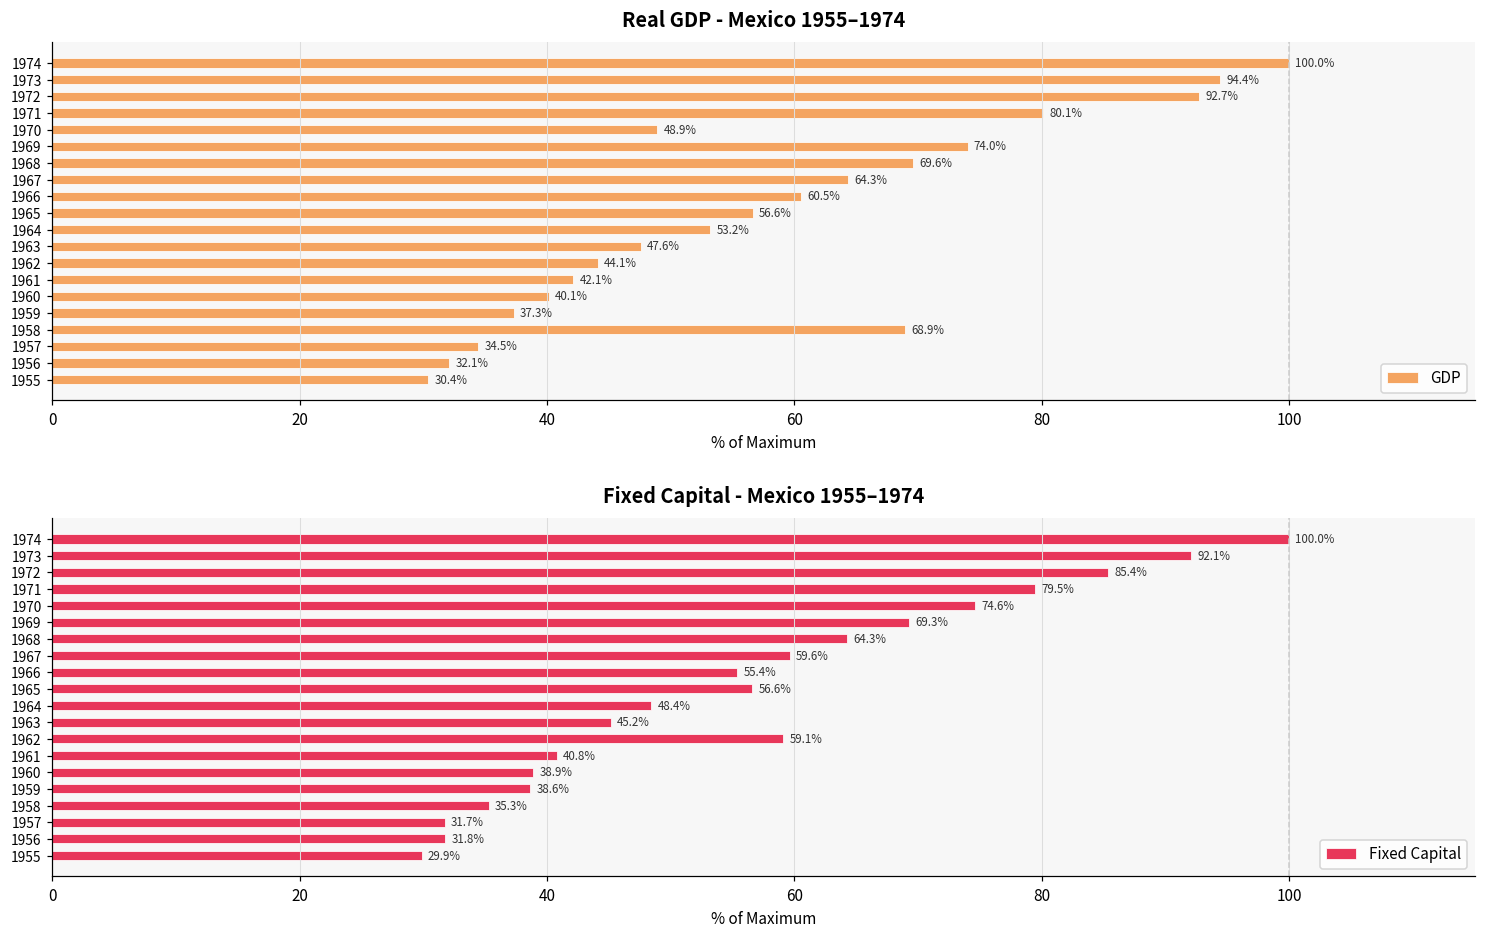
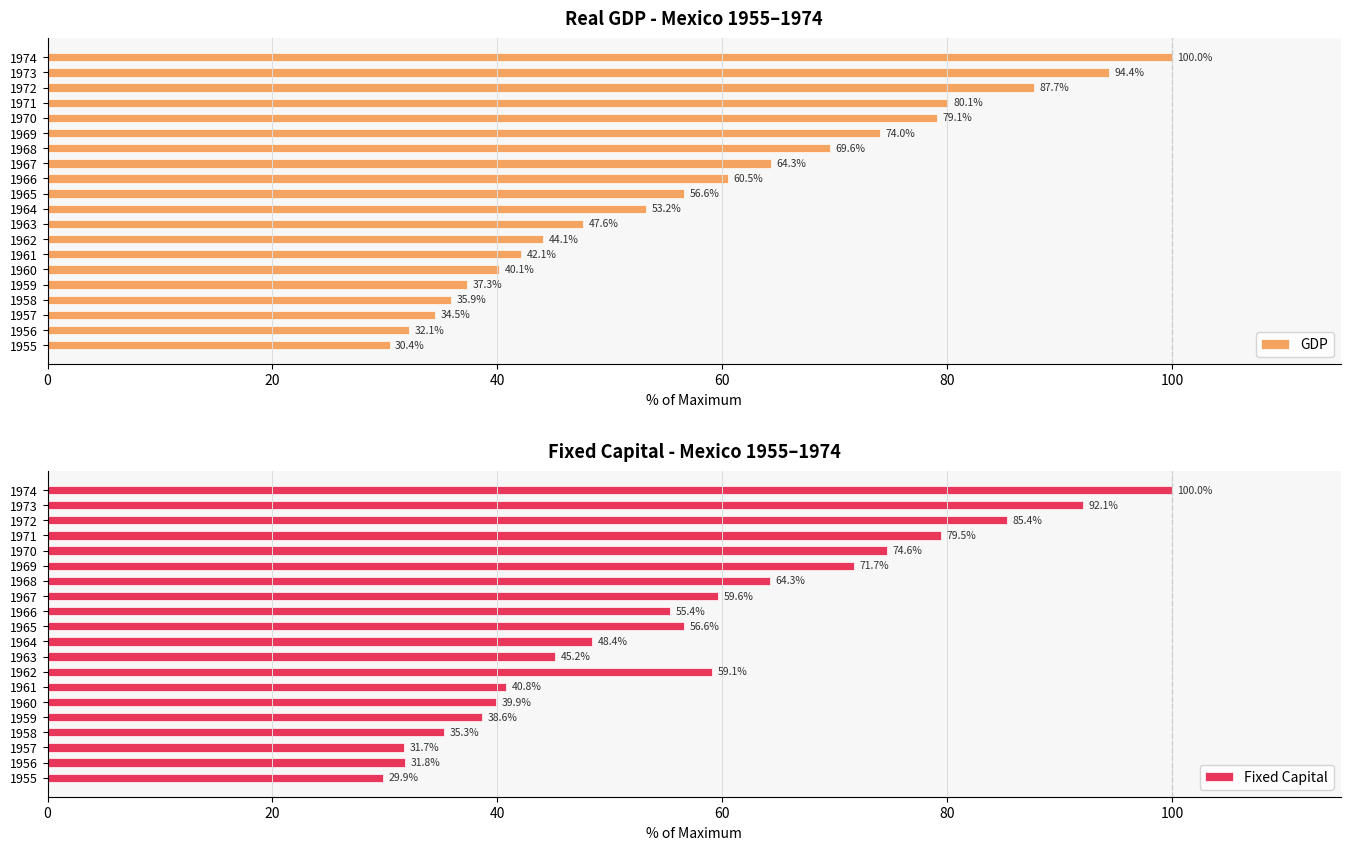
Real GDP - Mexico 1955–1974, 1972: 92.7% -> 87.7%
Real GDP - Mexico 1955–1974, 1970: 48.9% -> 79.1%
Real GDP - Mexico 1955–1974, 1958: 68.9% -> 35.9%
Fixed Capital - Mexico 1955–1974, 1969: 69.3% -> 71.7%
Fixed Capital - Mexico 1955–1974, 1960: 38.9% -> 39.9%
